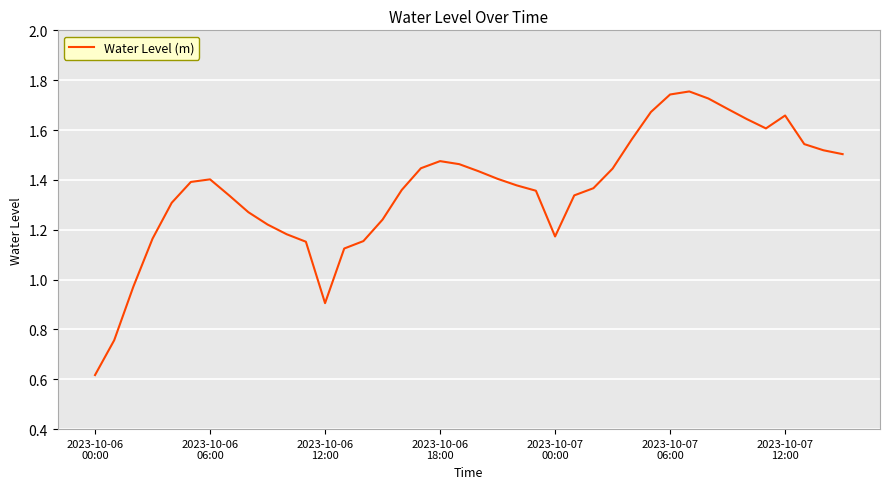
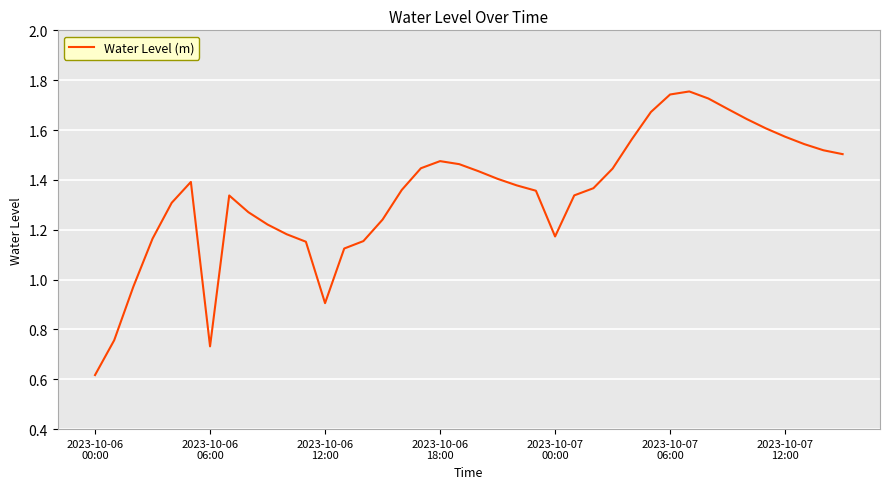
2023-10-06 06:00: 1.40 -> 0.73
2023-10-07 12:00: 1.66 -> 1.57
